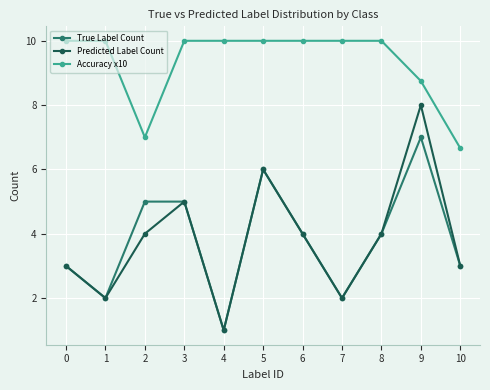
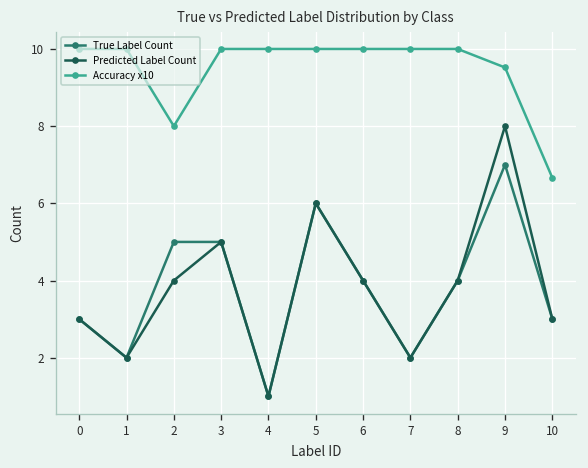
Accuracy x10, 2: 7.0 -> 8.0
Accuracy x10, 9: 8.8 -> 9.5
